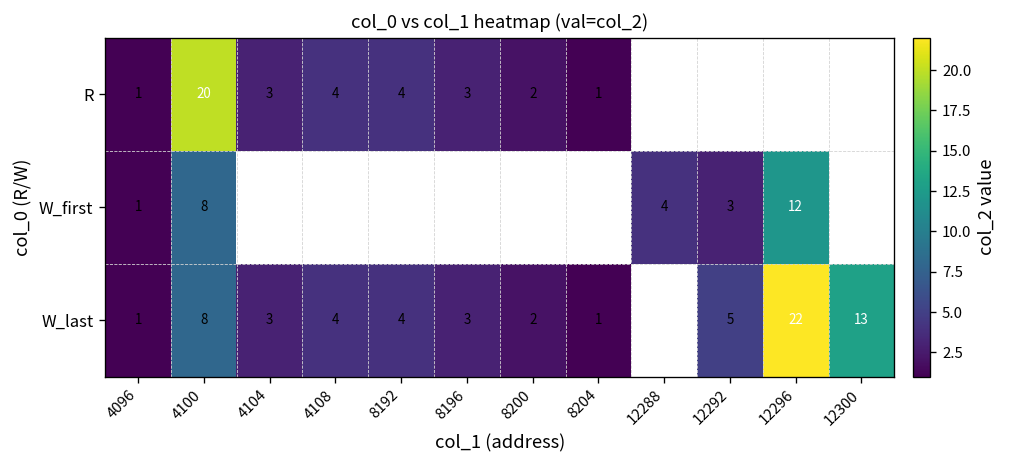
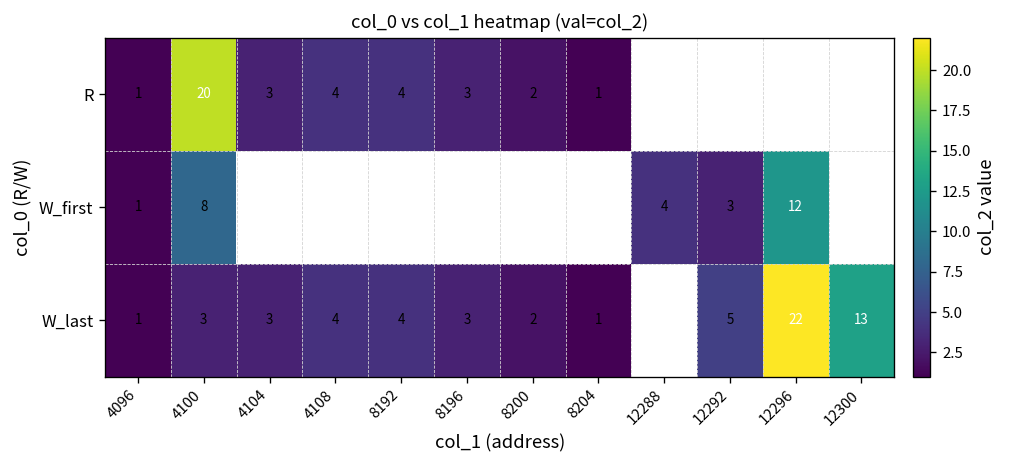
W_last, 4100: 8 -> 3
